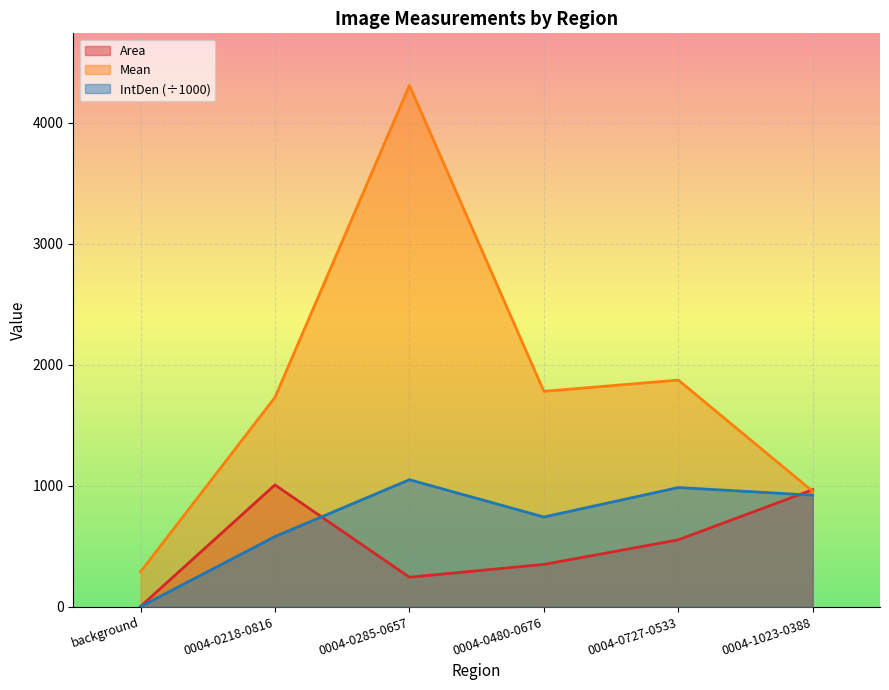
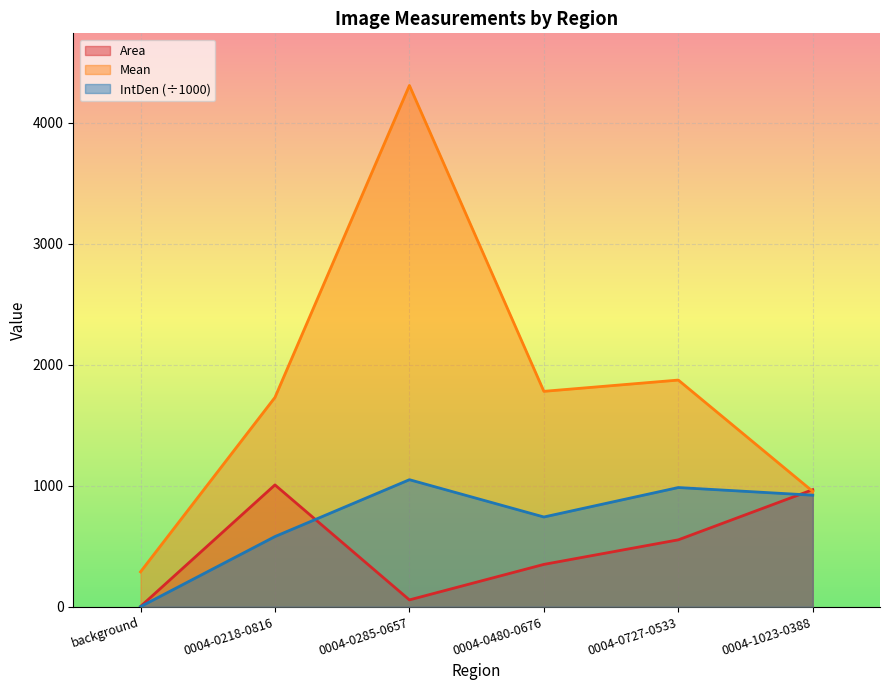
Area, 0004-0285-0657: 240 -> 60
